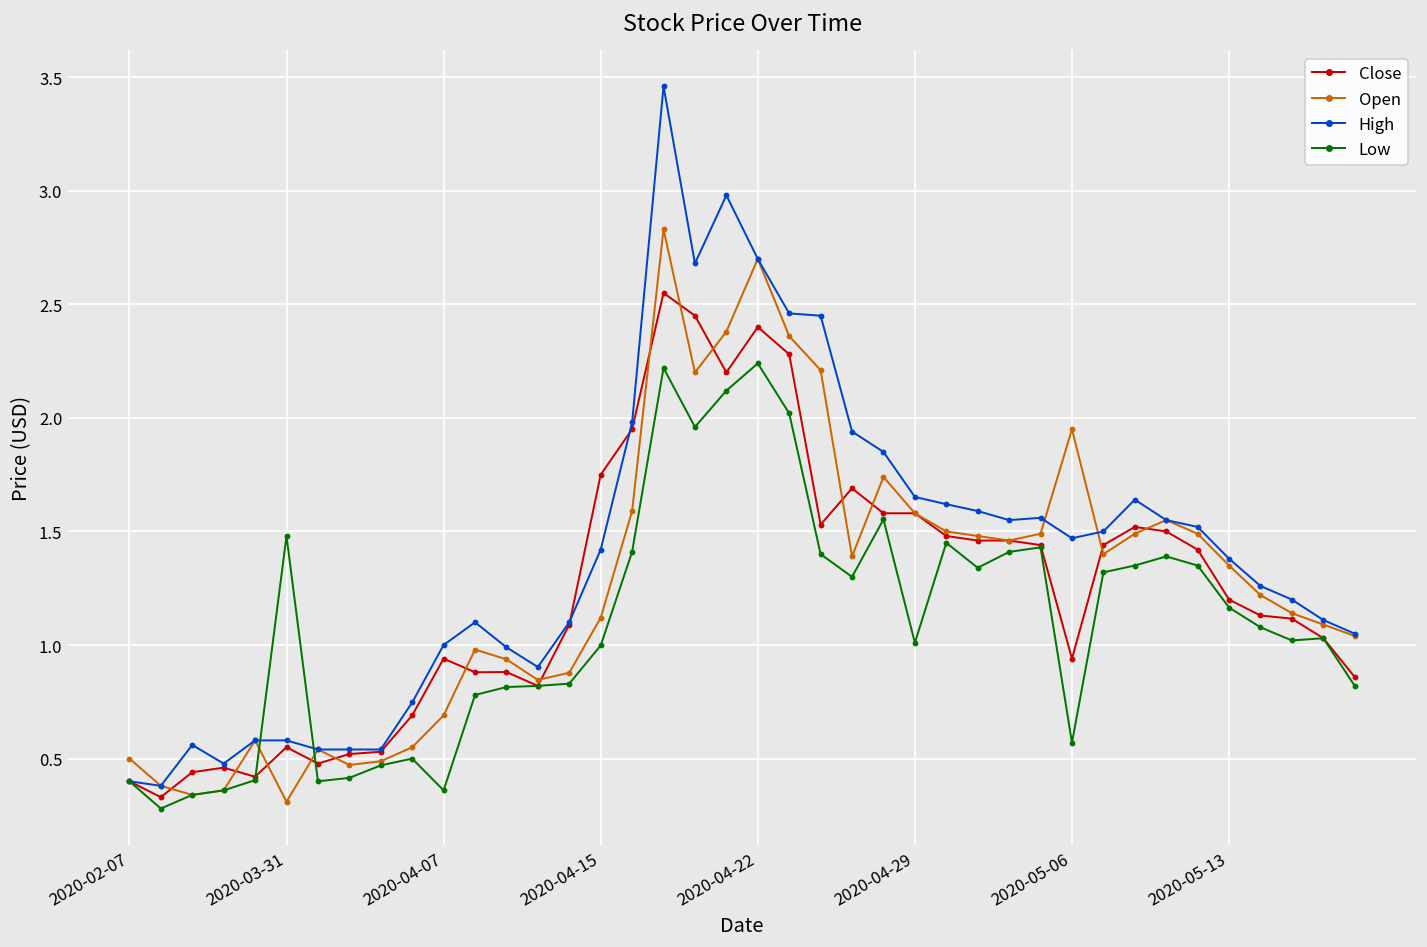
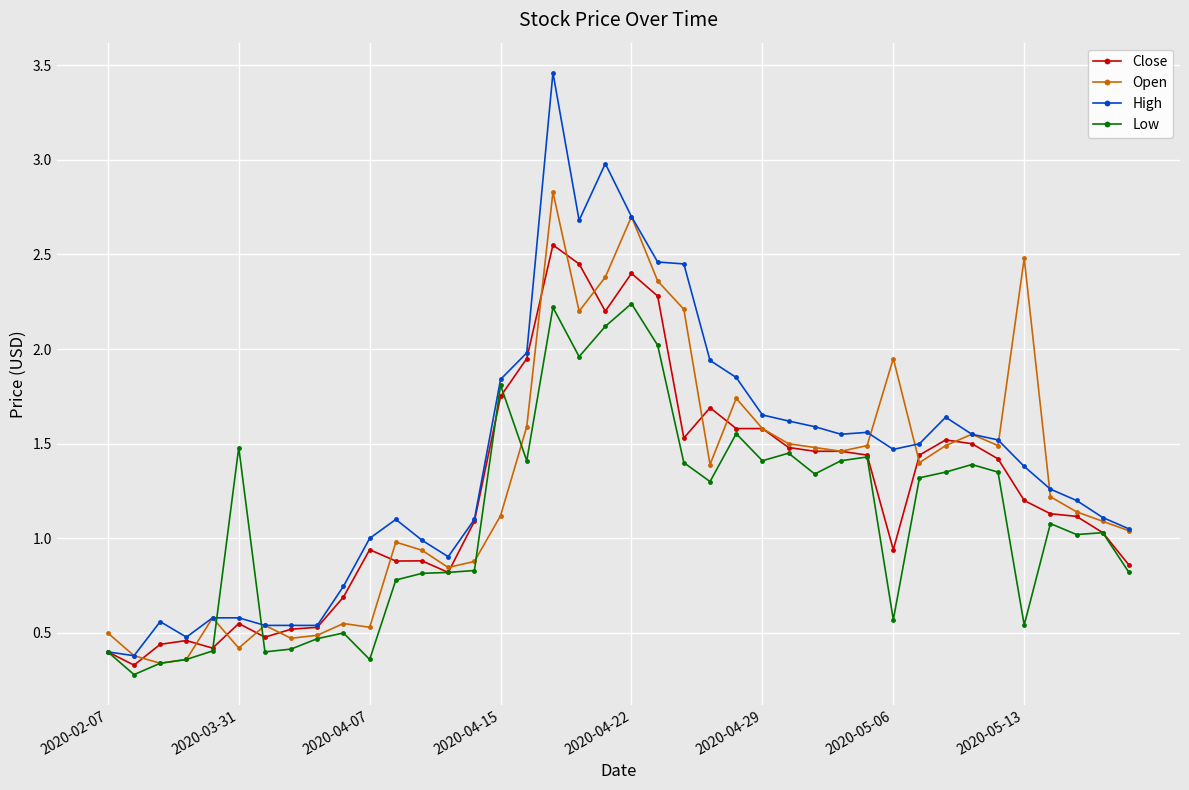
Open, 2020-03-31: 0.31 -> 0.42
Open, 2020-04-07: 0.69 -> 0.53
High, 2020-04-15: 1.42 -> 1.84
Low, 2020-04-15: 1.00 -> 1.81
Low, 2020-04-29: 1.01 -> 1.41
Open, 2020-05-13: 1.35 -> 2.48
Low, 2020-05-13: 1.17 -> 0.54
